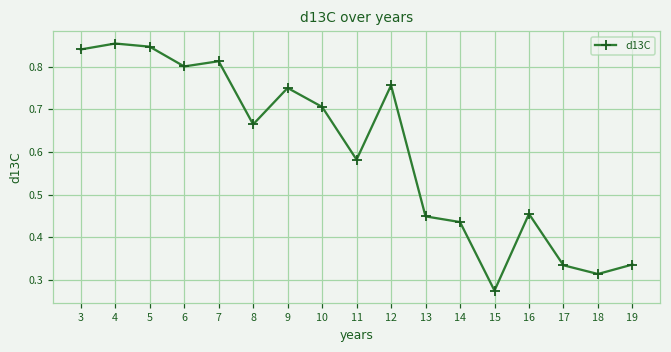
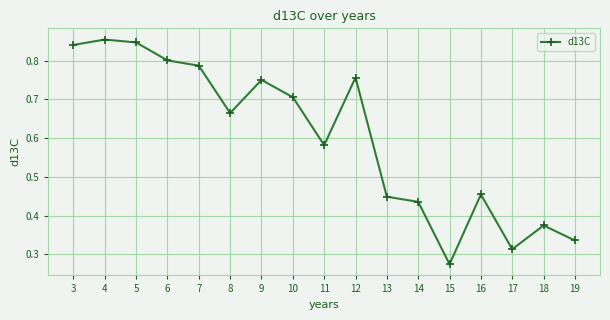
7: 0.81 -> 0.79
17: 0.33 -> 0.31
18: 0.31 -> 0.37
